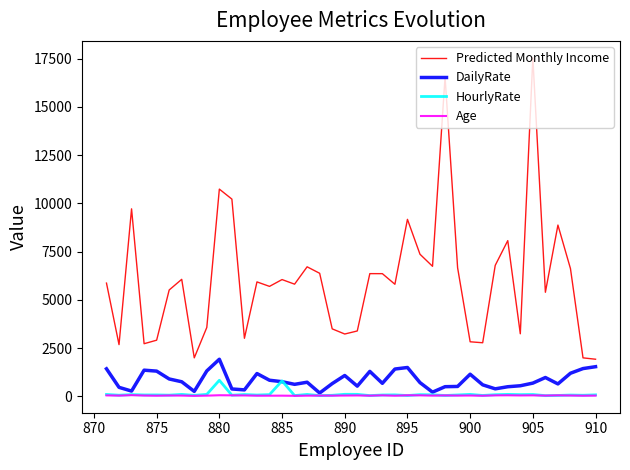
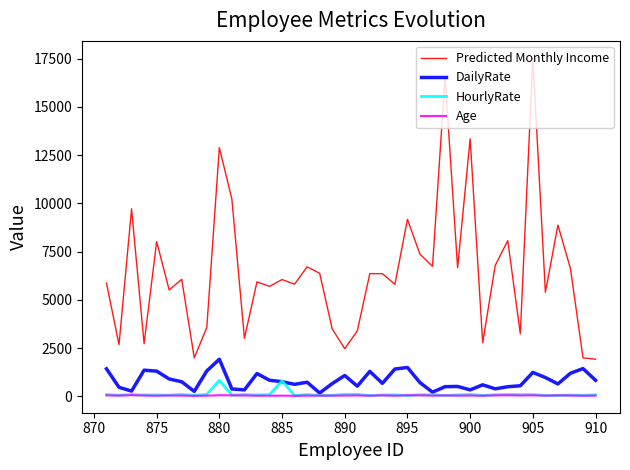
Predicted Monthly Income, 875: 2900 -> 8000
Predicted Monthly Income, 880: 10700 -> 12900
Predicted Monthly Income, 890: 3200 -> 2500
Predicted Monthly Income, 900: 2800 -> 13300
DailyRate, 900: 1100 -> 300
DailyRate, 905: 700 -> 1200
DailyRate, 910: 1500 -> 800
